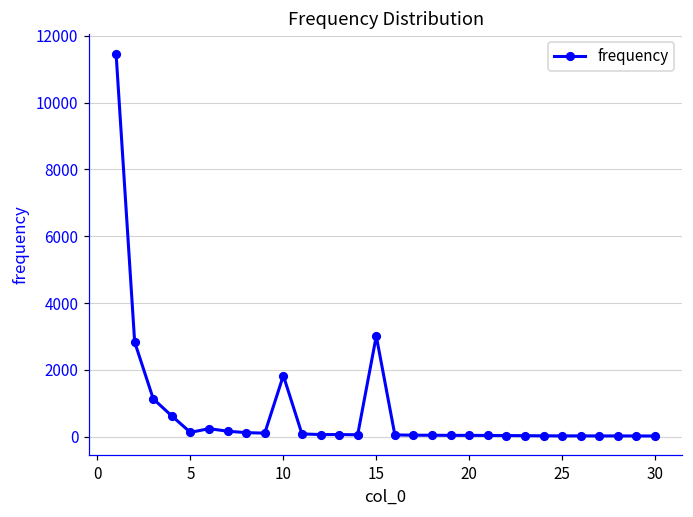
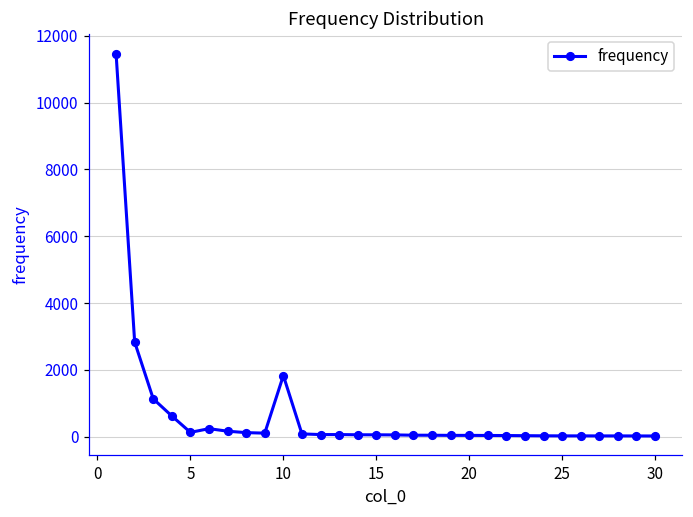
15: 3000 -> 100
